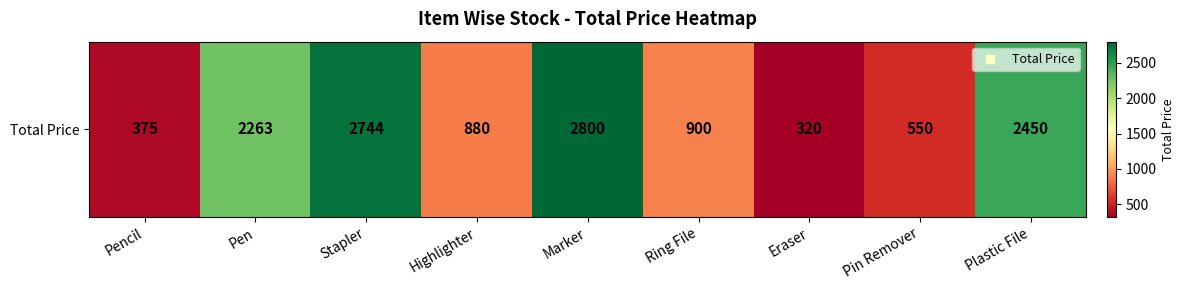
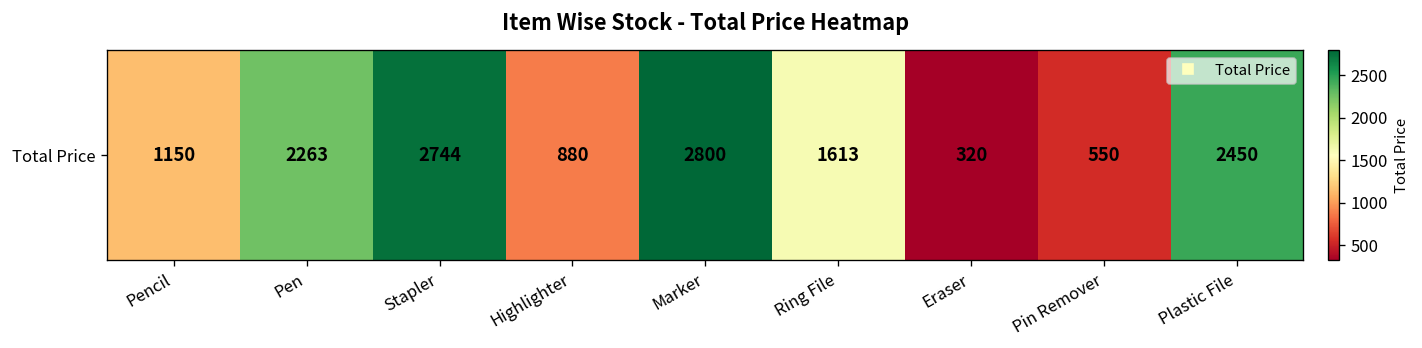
Total Price, Pencil: 375 -> 1150
Total Price, Ring File: 900 -> 1613
